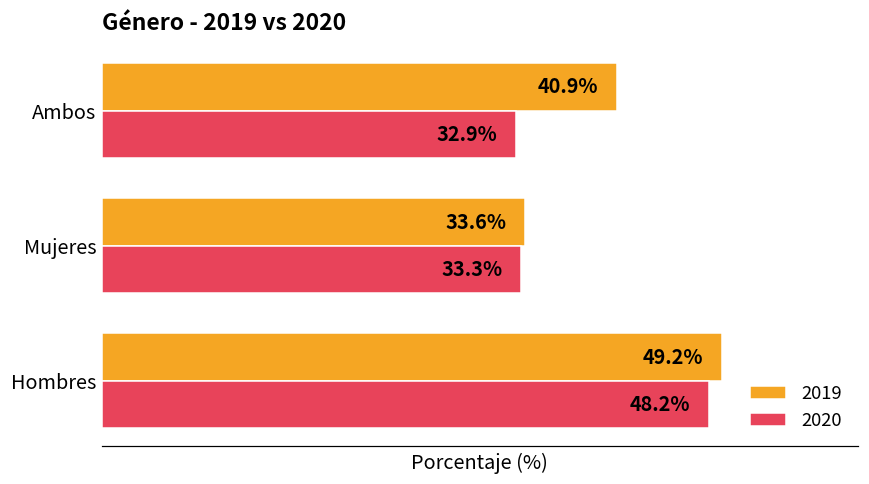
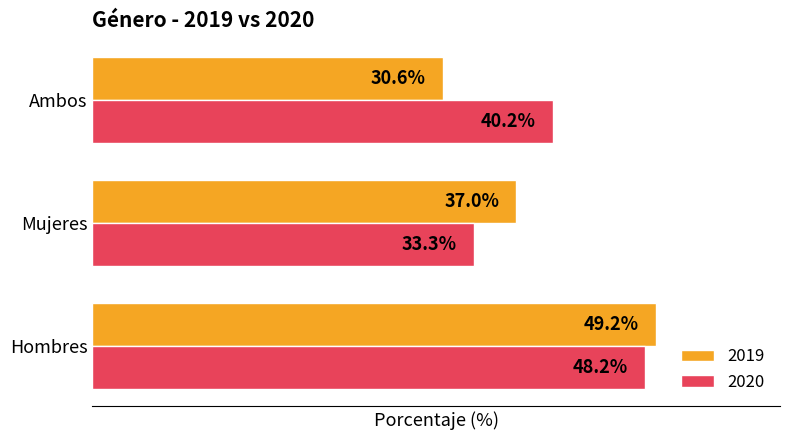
2019, Ambos: 40.9% -> 30.6%
2020, Ambos: 32.9% -> 40.2%
2019, Mujeres: 33.6% -> 37.0%
